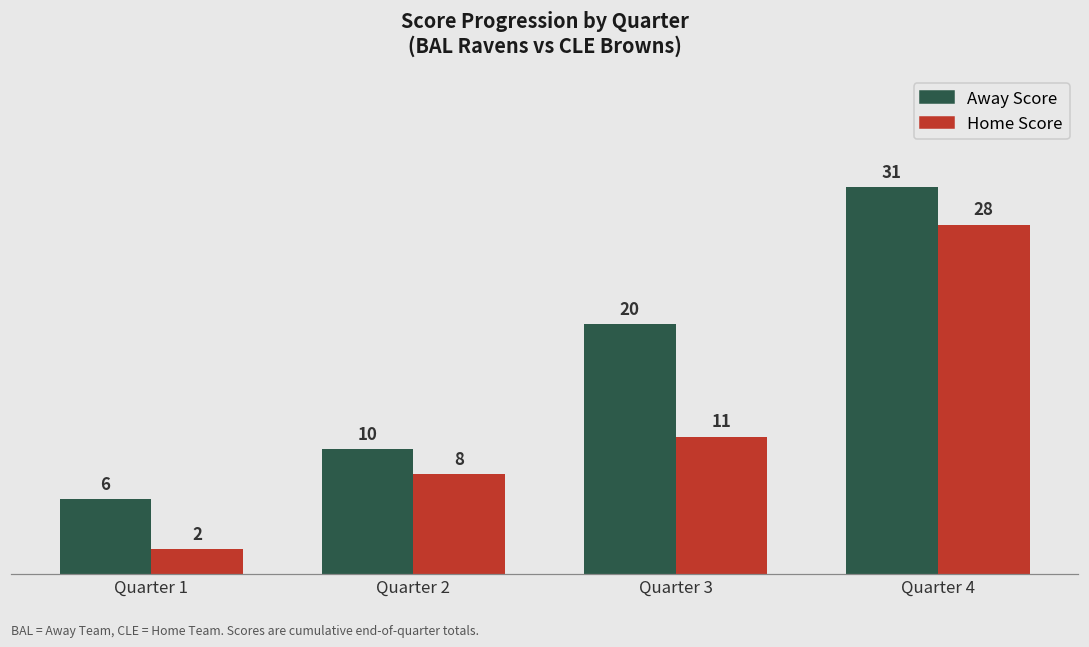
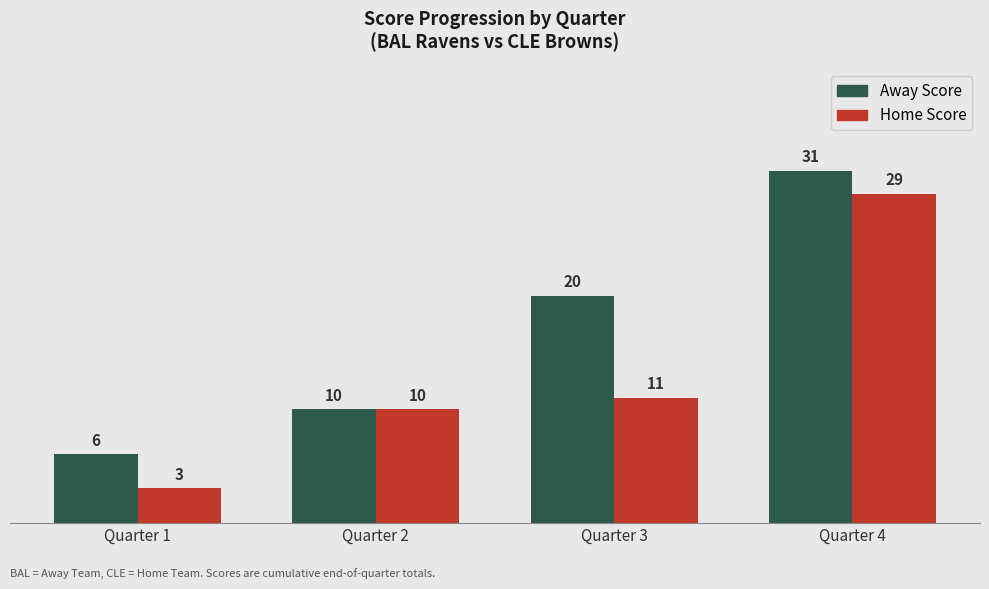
Home Score, Quarter 1: 2 -> 3
Home Score, Quarter 2: 8 -> 10
Home Score, Quarter 4: 28 -> 29
